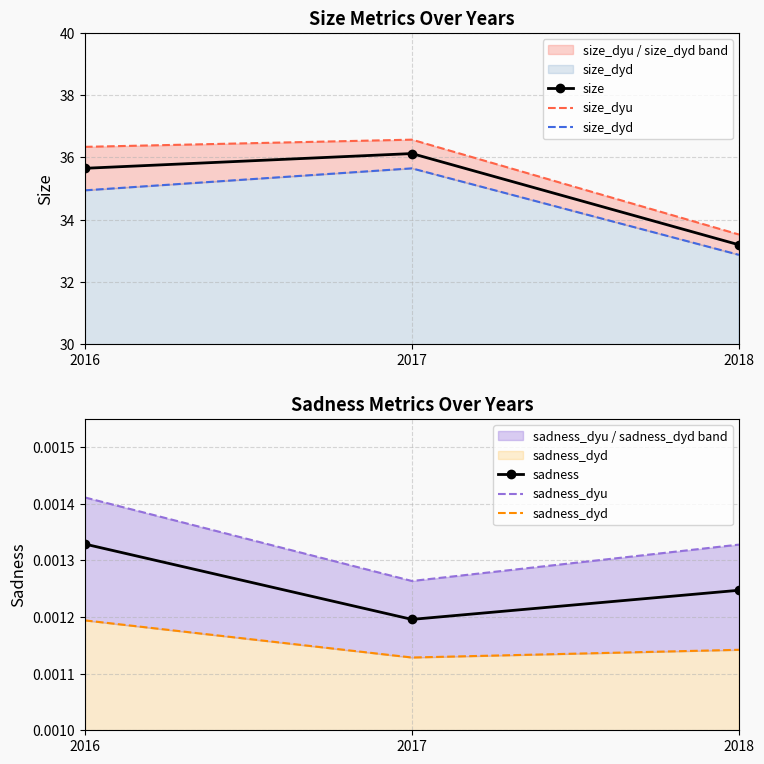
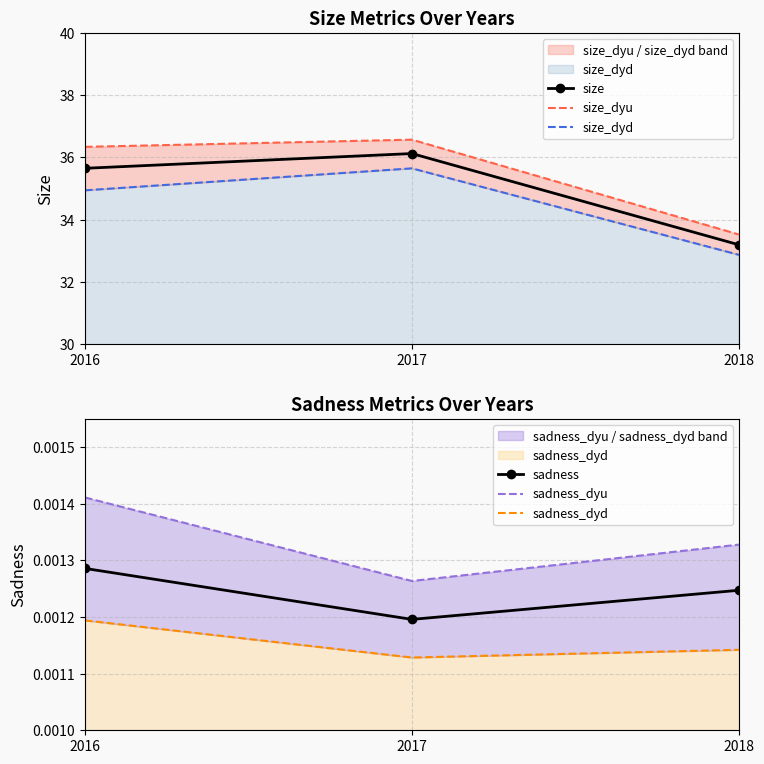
Sadness Metrics Over Years, sadness, 2016: 0.00133 -> 0.00129
